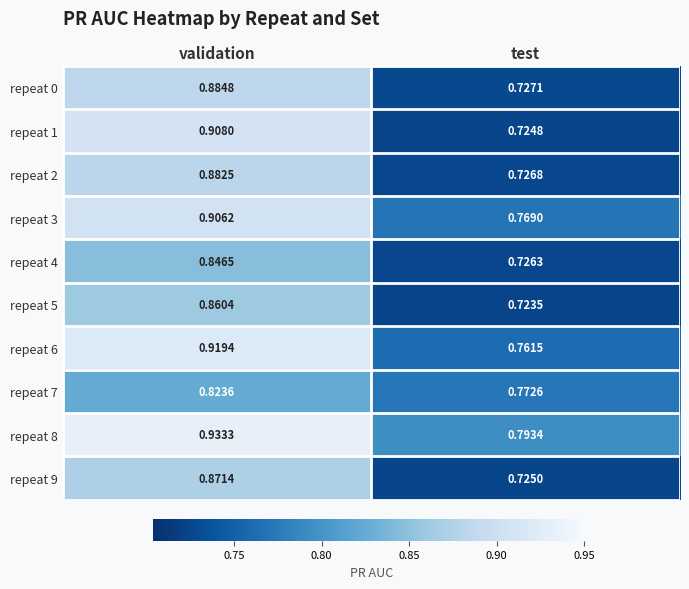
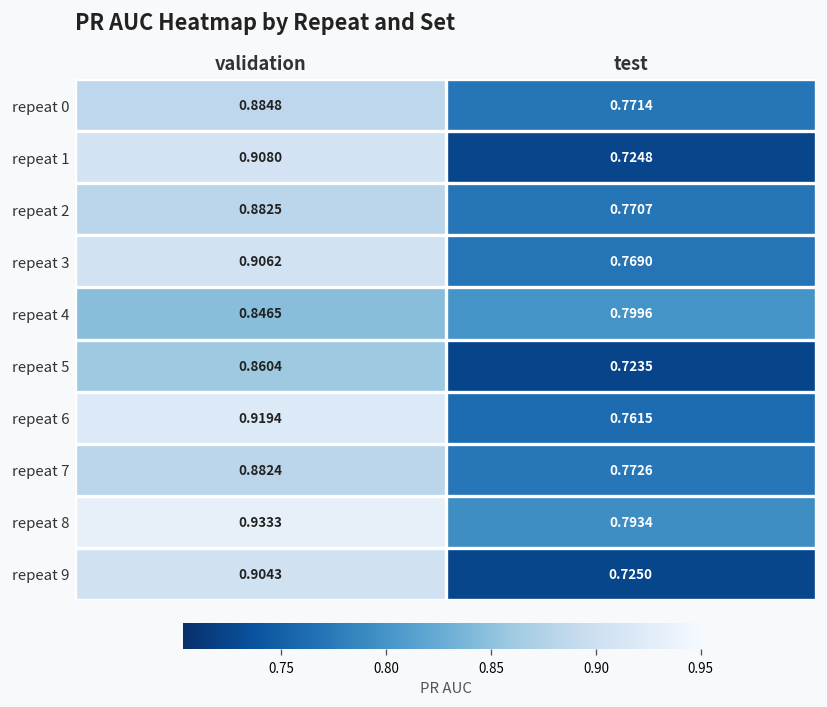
repeat 0, test: 0.7271 -> 0.7714
repeat 2, test: 0.7268 -> 0.7707
repeat 4, test: 0.7263 -> 0.7996
repeat 7, validation: 0.8236 -> 0.8824
repeat 9, validation: 0.8714 -> 0.9043
